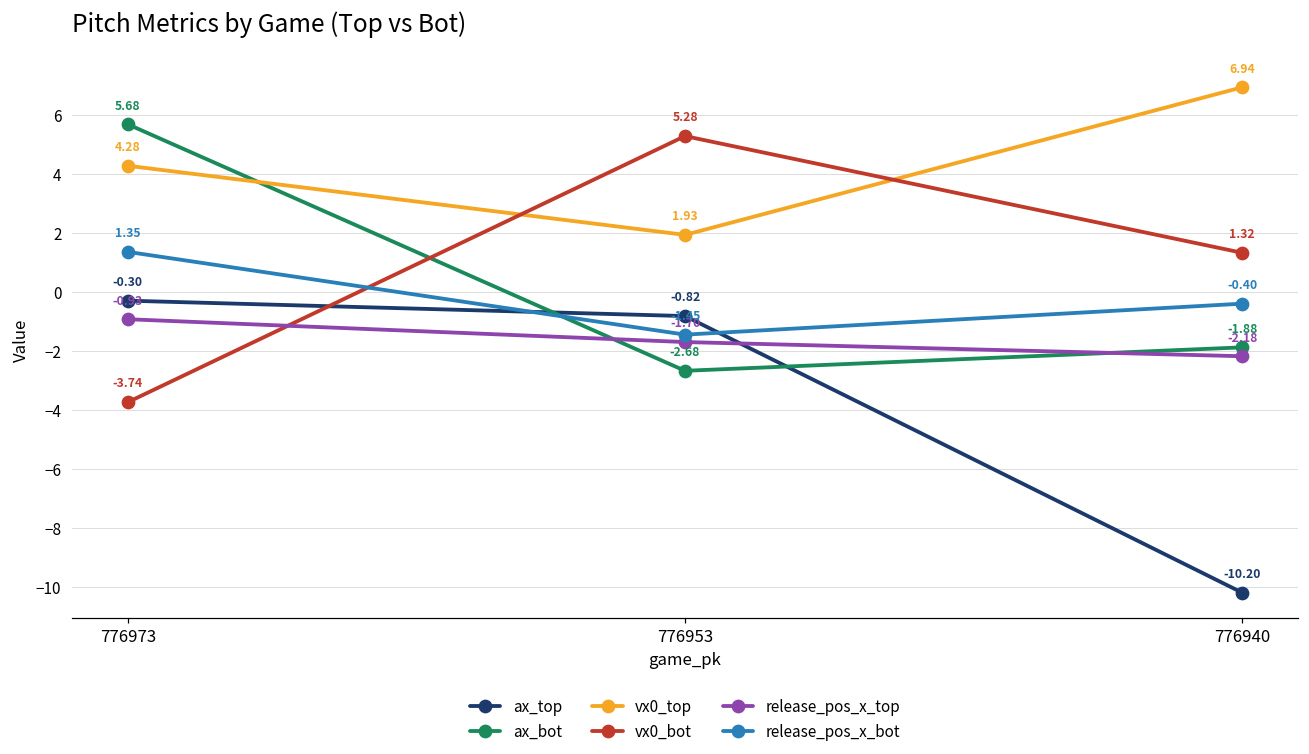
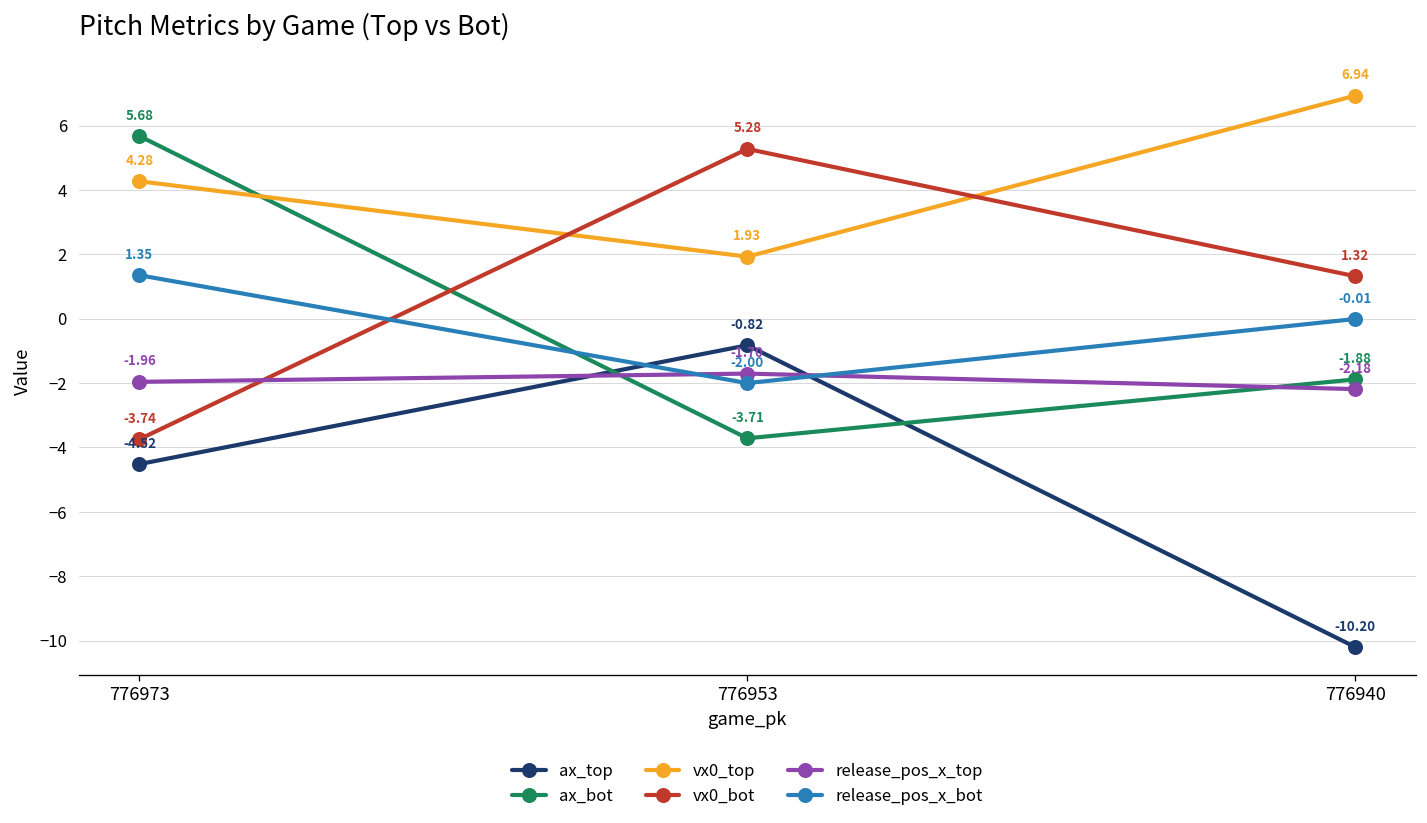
ax_top, 776973: -0.30 -> -4.52
release_pos_x_top, 776973: -0.93 -> -1.96
ax_bot, 776953: -2.68 -> -3.71
release_pos_x_bot, 776953: -1.45 -> -2.00
release_pos_x_bot, 776940: -0.40 -> -0.01
